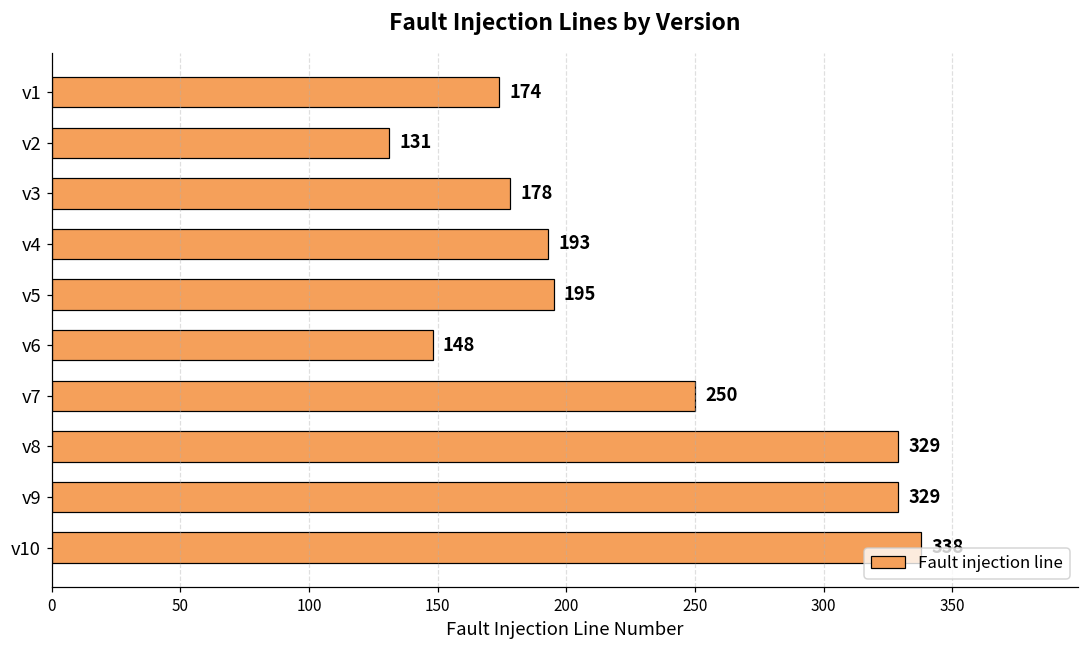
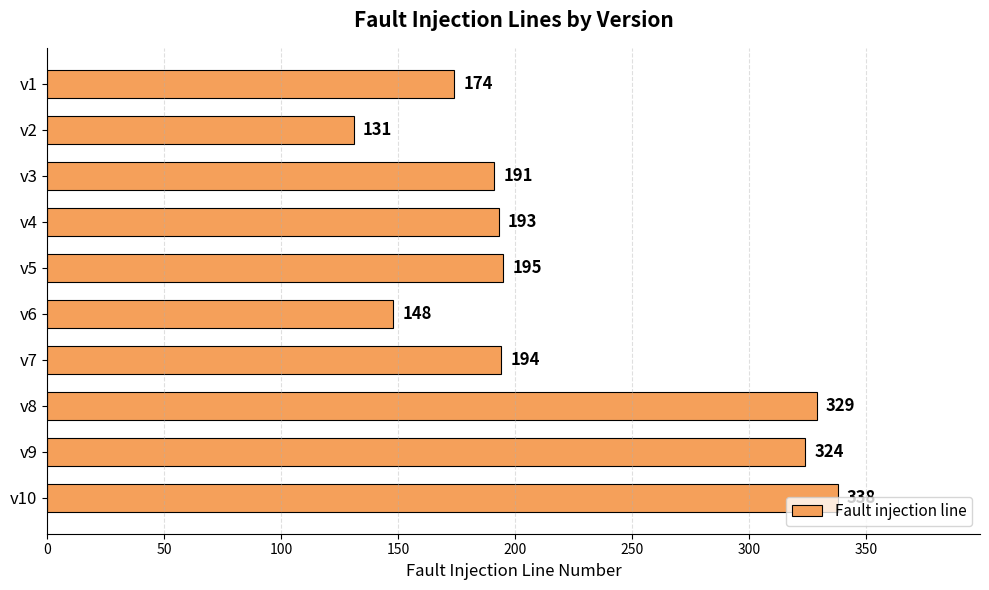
v3: 178 -> 191
v7: 250 -> 194
v9: 329 -> 324
